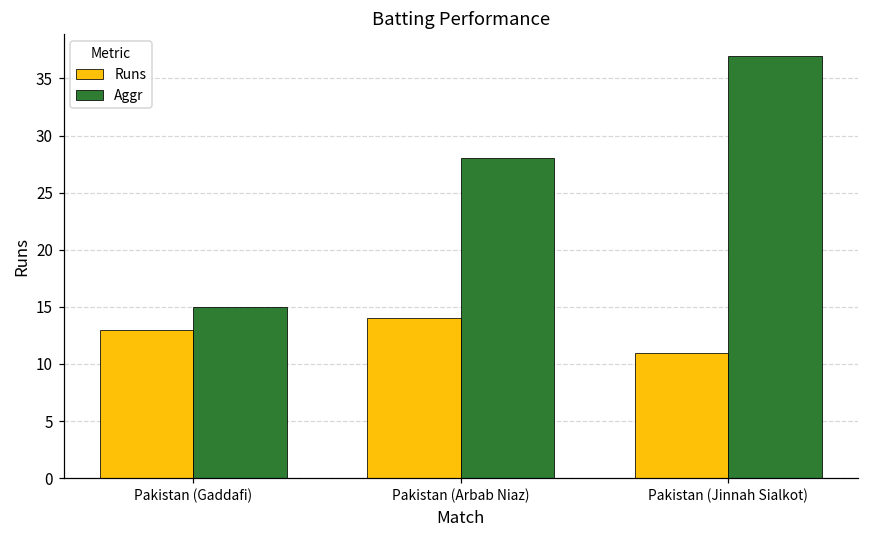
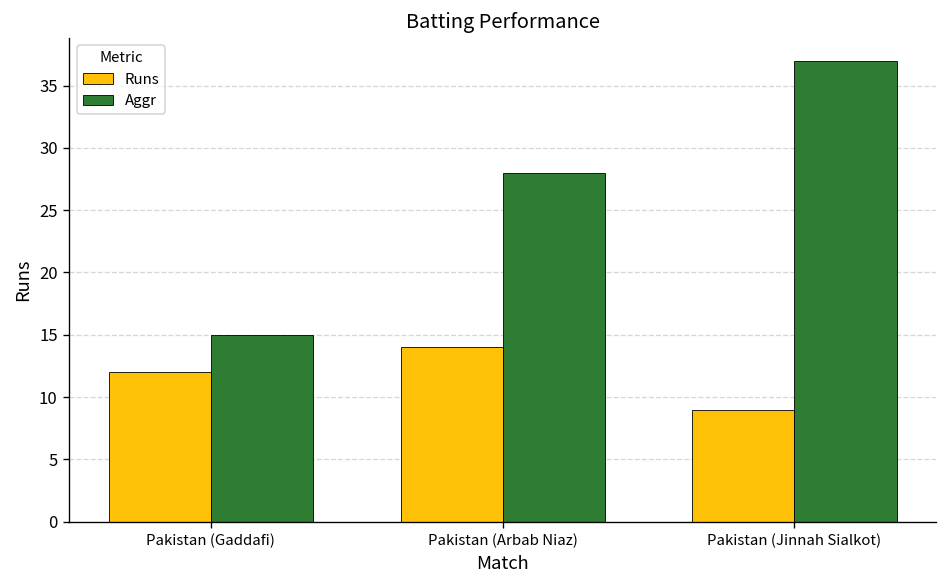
Runs, Pakistan (Gaddafi): 13 -> 12
Runs, Pakistan (Jinnah Sialkot): 11 -> 9
